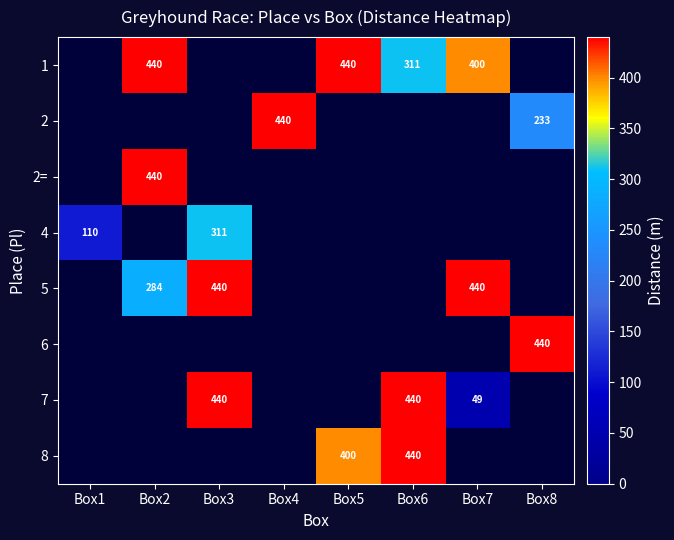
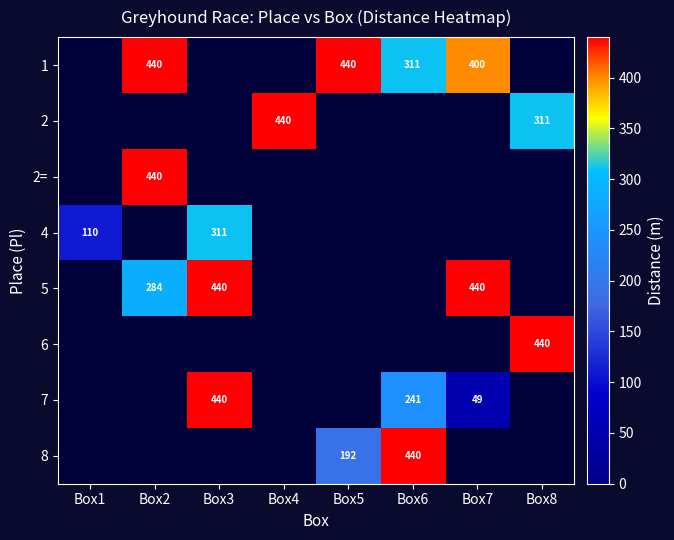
2, Box8: 233 -> 311
7, Box6: 440 -> 241
8, Box5: 400 -> 192
